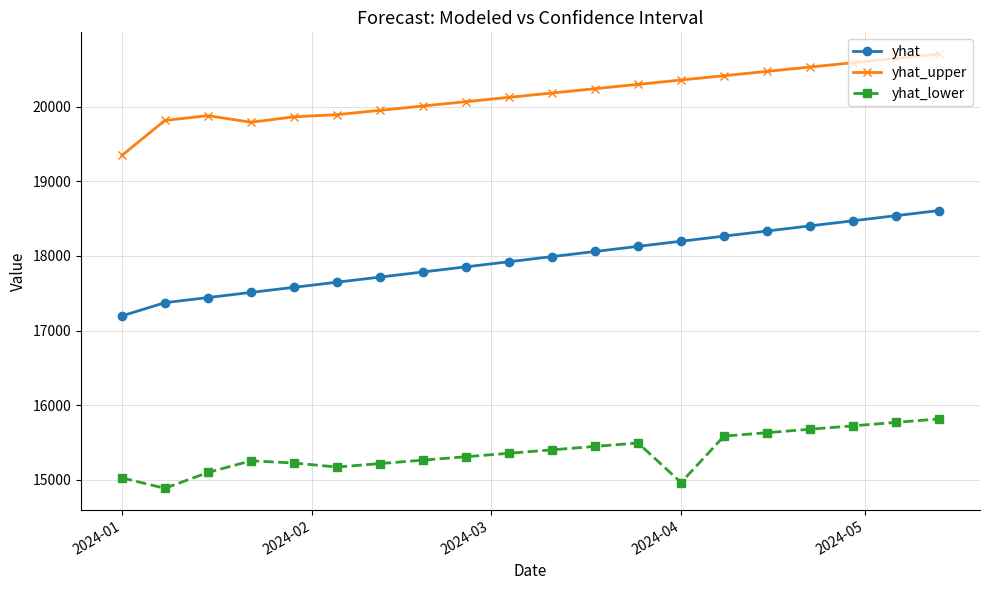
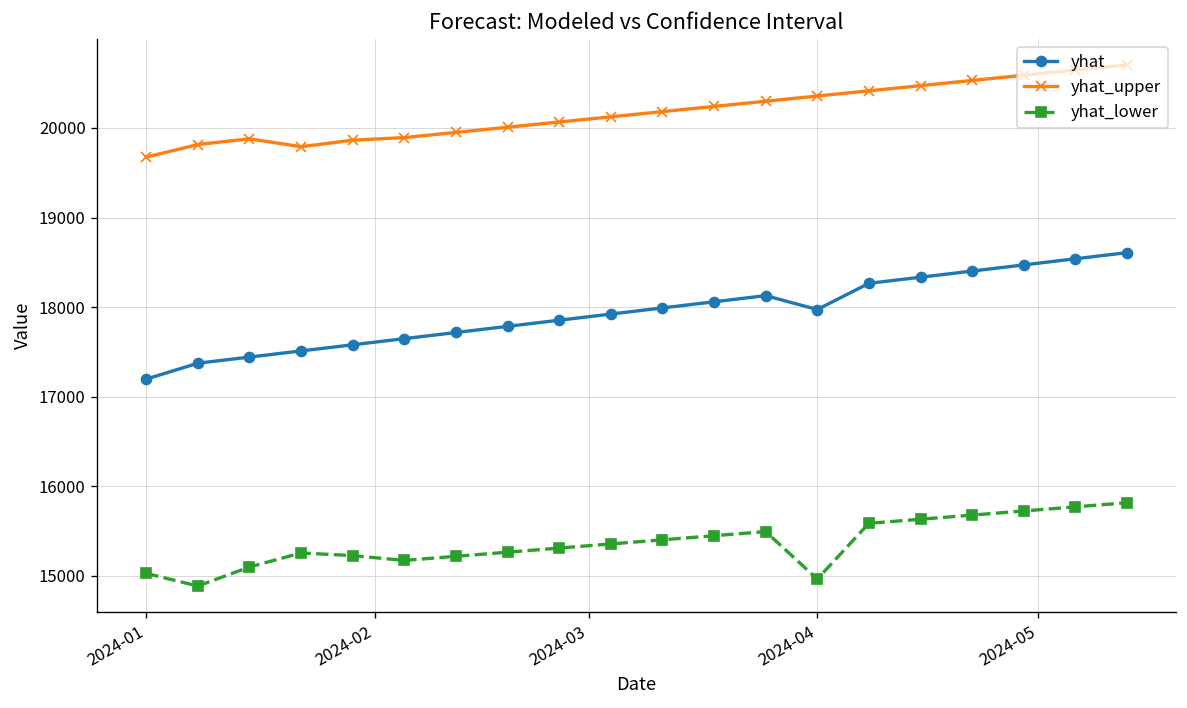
yhat_upper, 2024-01: 19300 -> 19700
yhat, 2024-04: 18200 -> 18000
